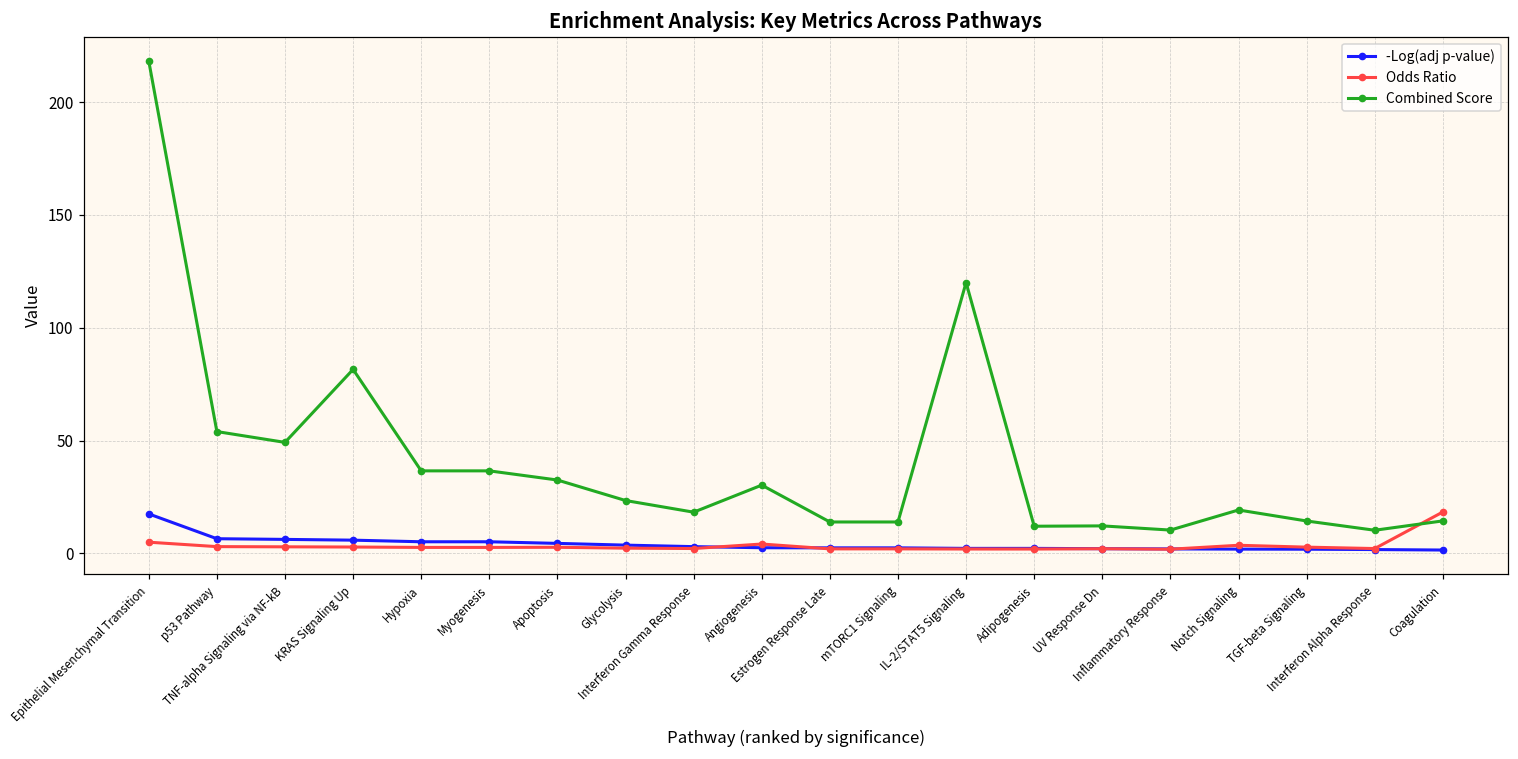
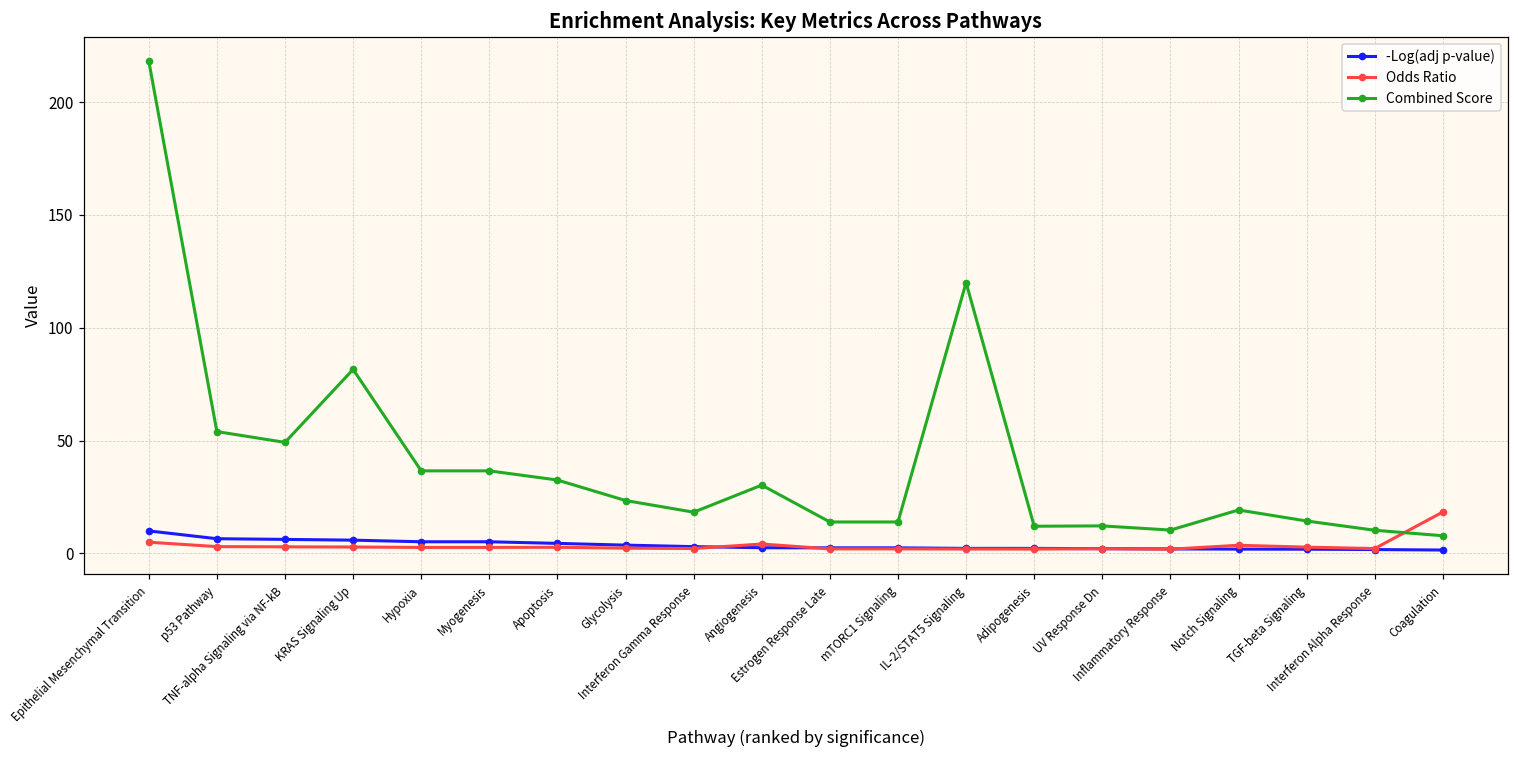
-Log(adj p-value), Epithelial Mesenchymal Transition: 17 -> 10
Combined Score, Coagulation: 14 -> 8
